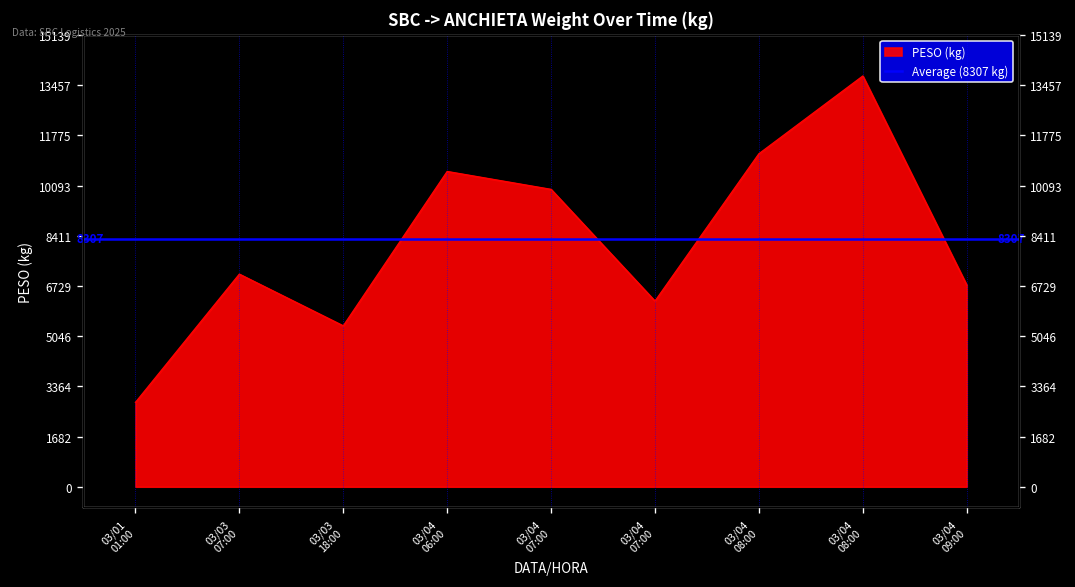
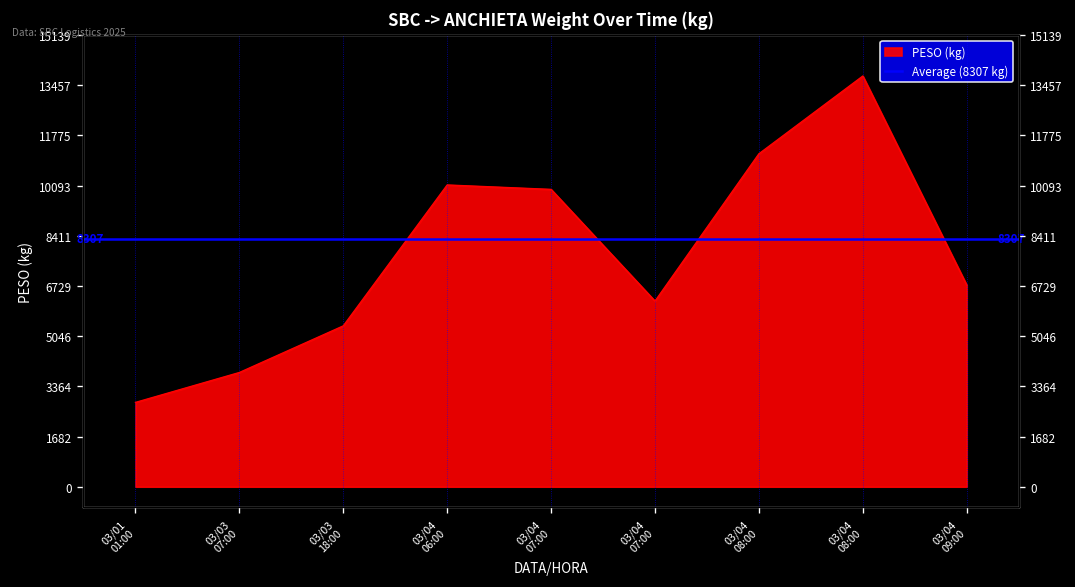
03/03 07:00: 7100 -> 3800
03/04 06:00: 10600 -> 10100
